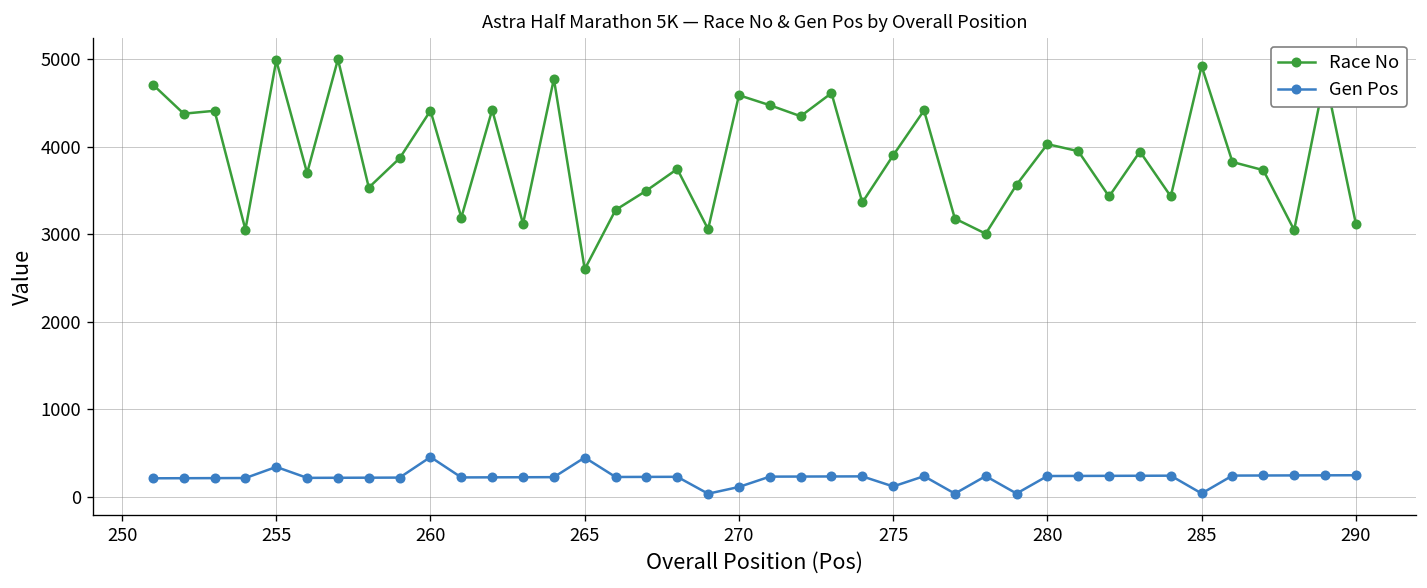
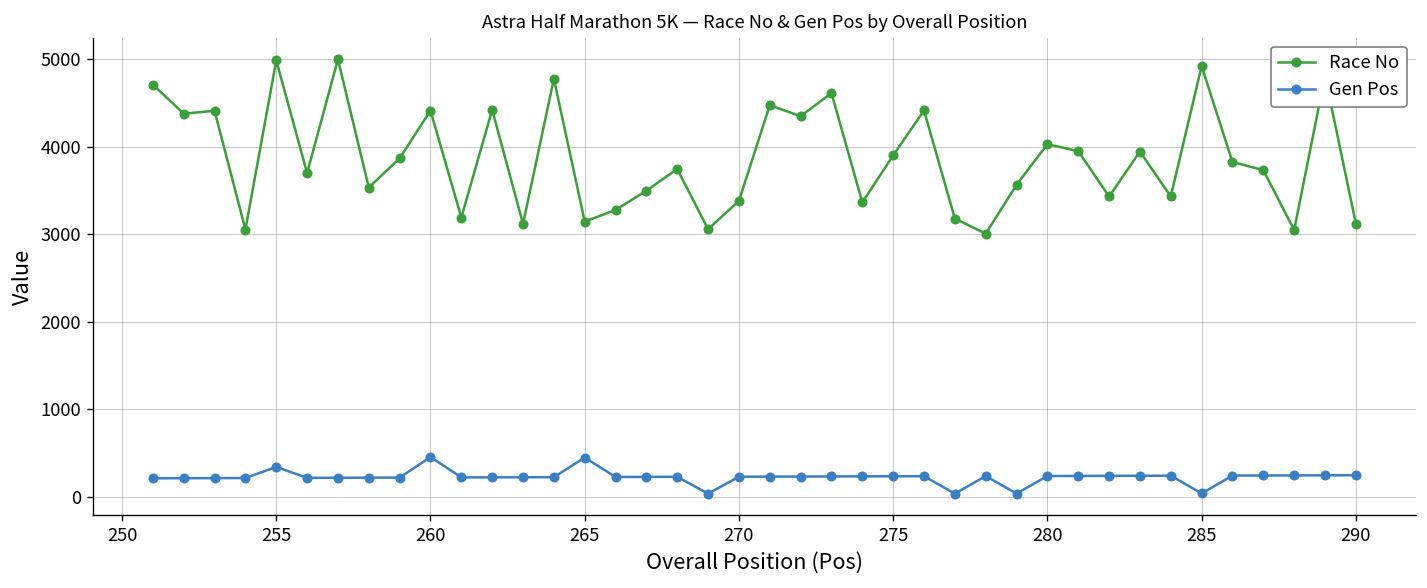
Race No, 265: 2600 -> 3100
Race No, 270: 4600 -> 3400
Gen Pos, 270: 100 -> 200
Gen Pos, 275: 100 -> 200
